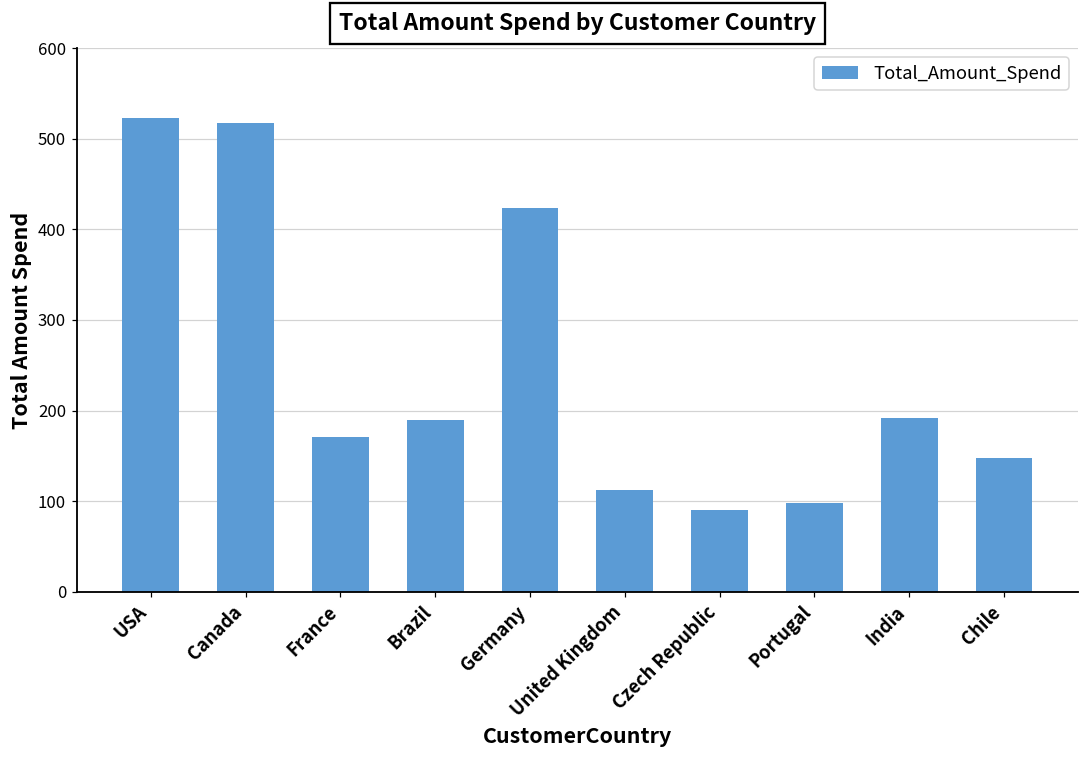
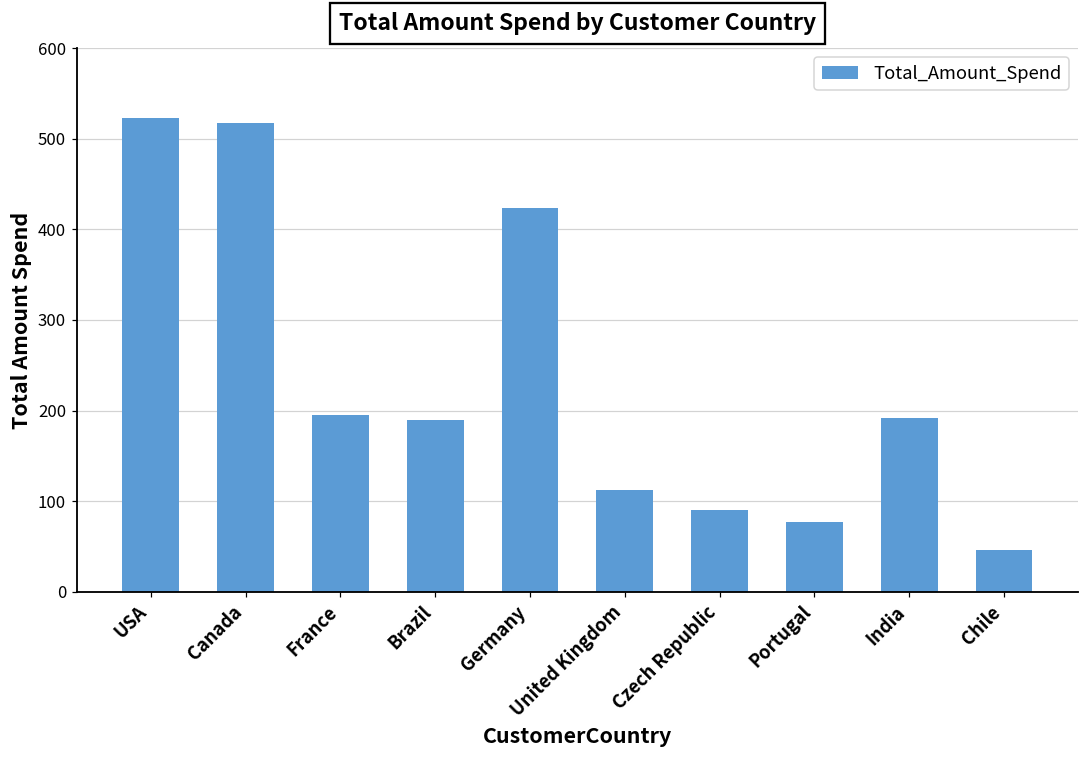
France: 170 -> 200
Portugal: 100 -> 80
Chile: 150 -> 50
